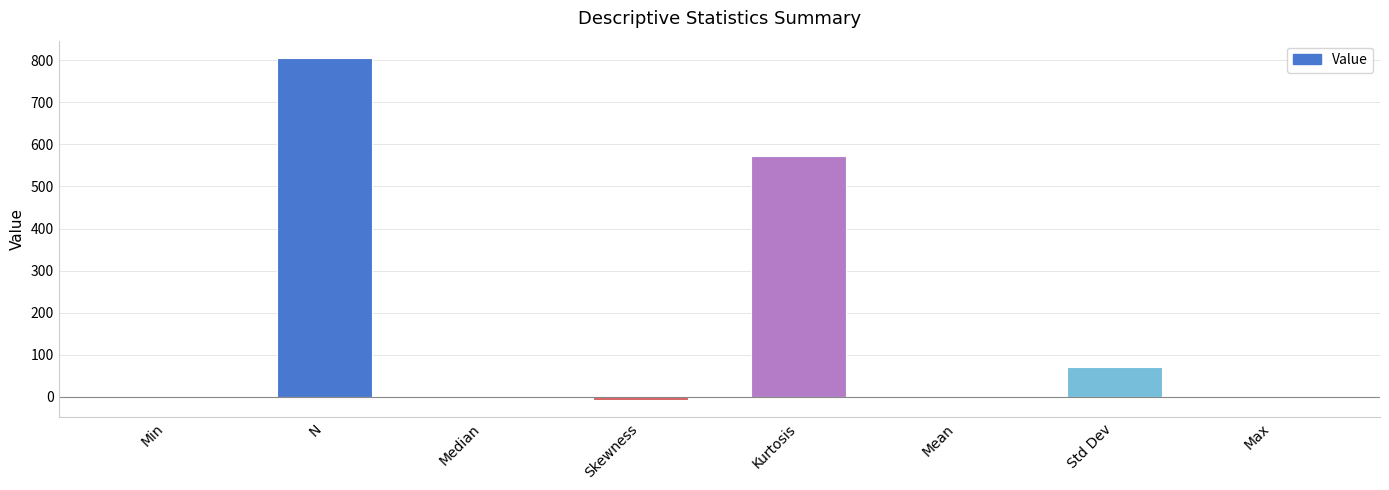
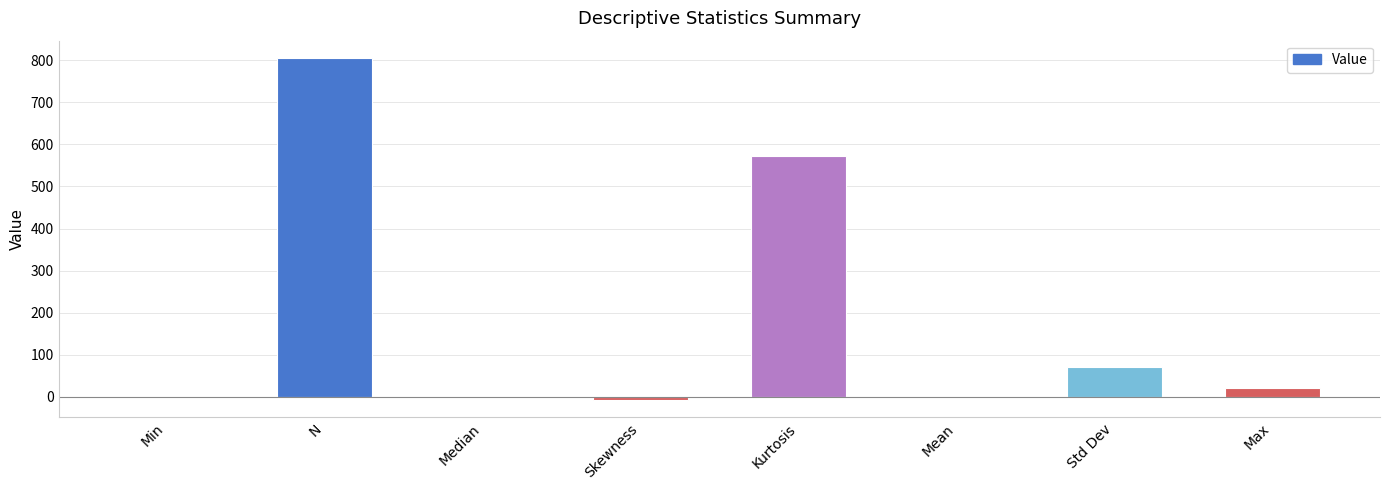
Max: 0 -> 20
